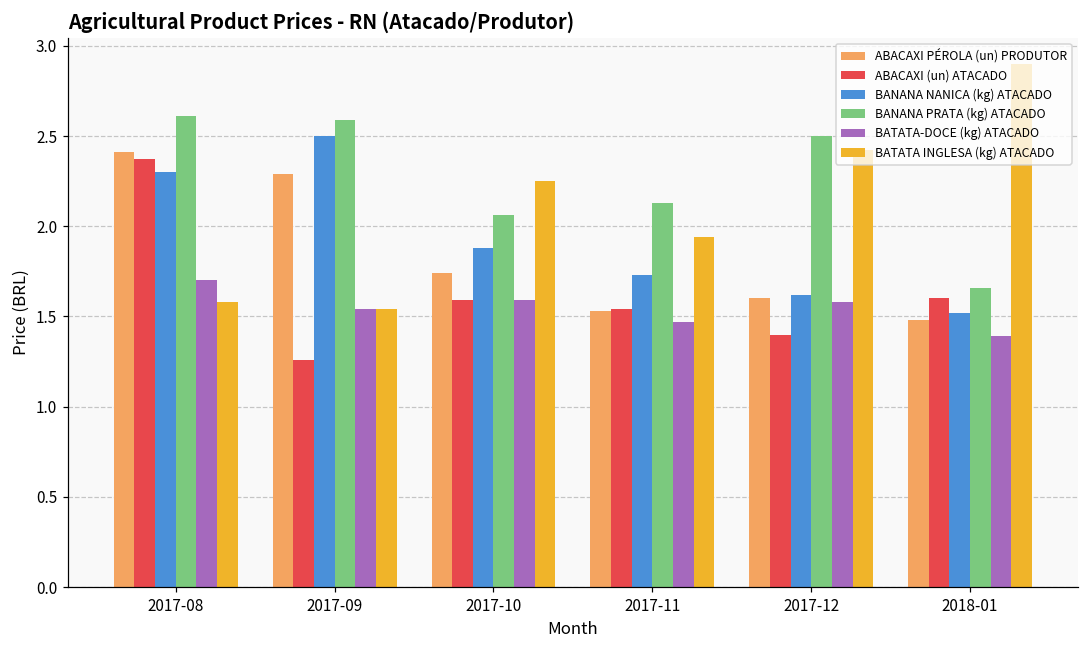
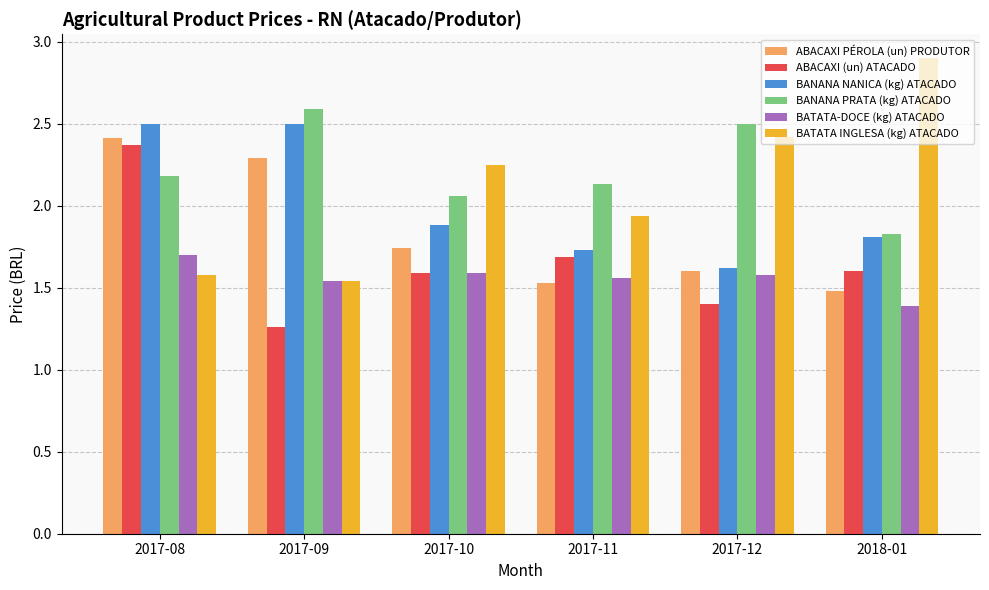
BANANA NANICA (kg) ATACADO, 2017-08: 2.3 -> 2.5
BANANA PRATA (kg) ATACADO, 2017-08: 2.61 -> 2.18
ABACAXI (un) ATACADO, 2017-11: 1.54 -> 1.69
BATATA-DOCE (kg) ATACADO, 2017-11: 1.47 -> 1.56
BANANA NANICA (kg) ATACADO, 2018-01: 1.52 -> 1.81
BANANA PRATA (kg) ATACADO, 2018-01: 1.66 -> 1.83
